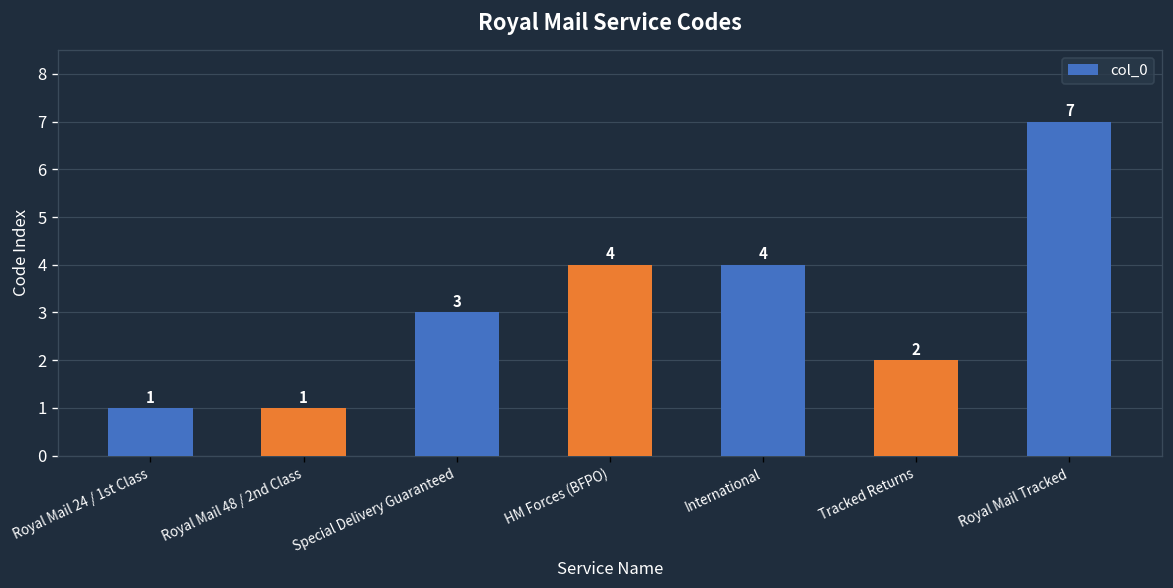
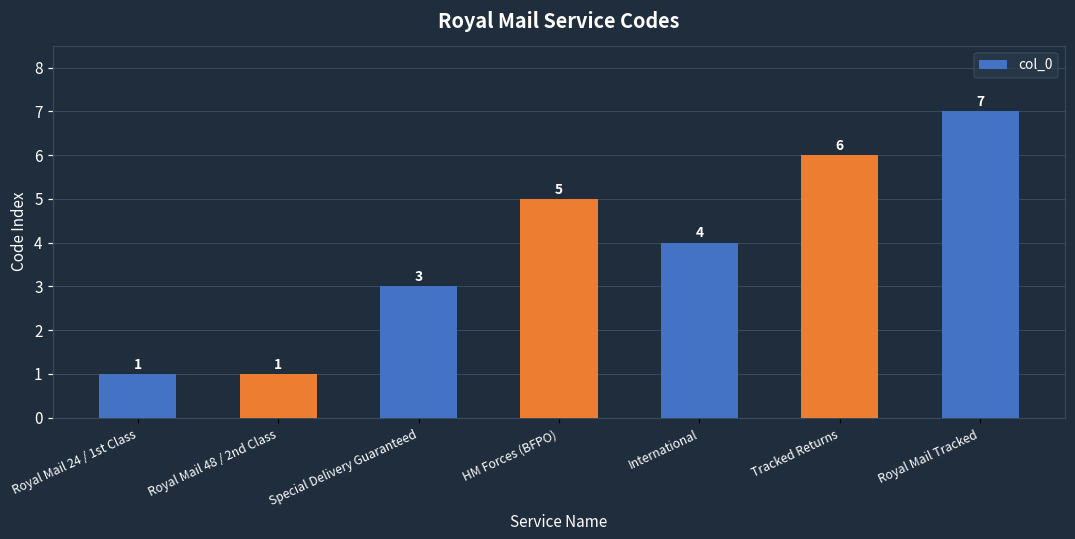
HM Forces (BFPO): 4 -> 5
Tracked Returns: 2 -> 6
